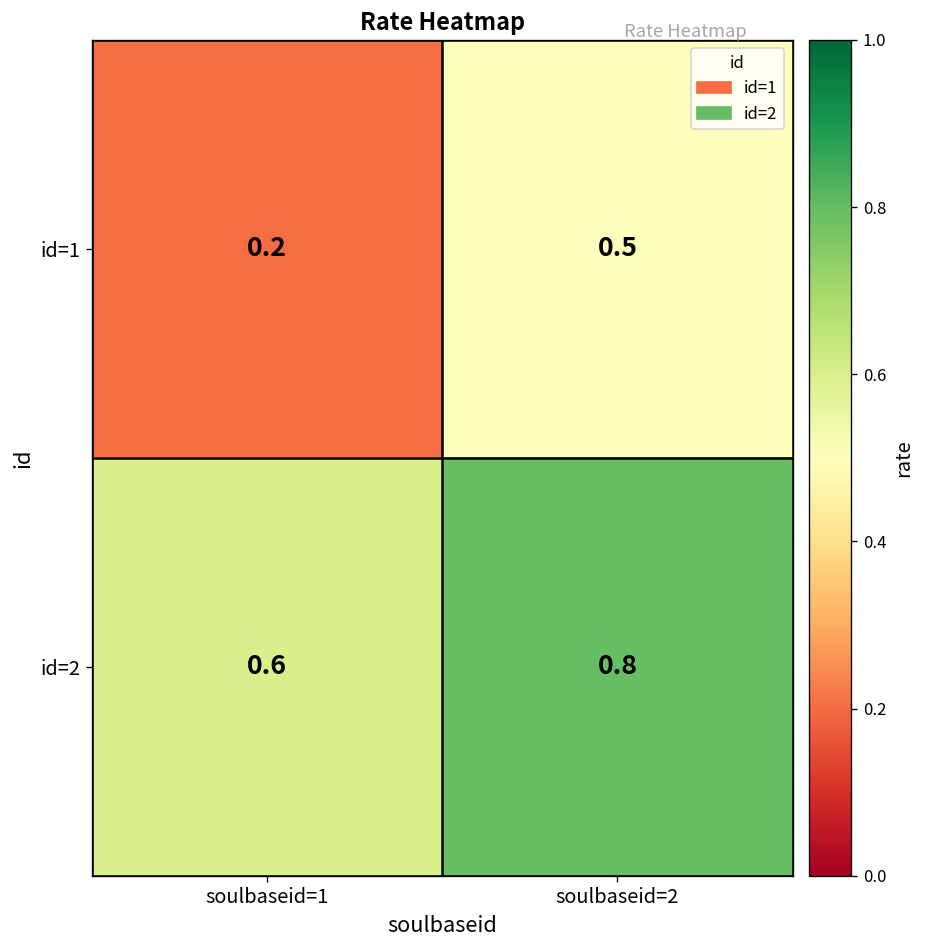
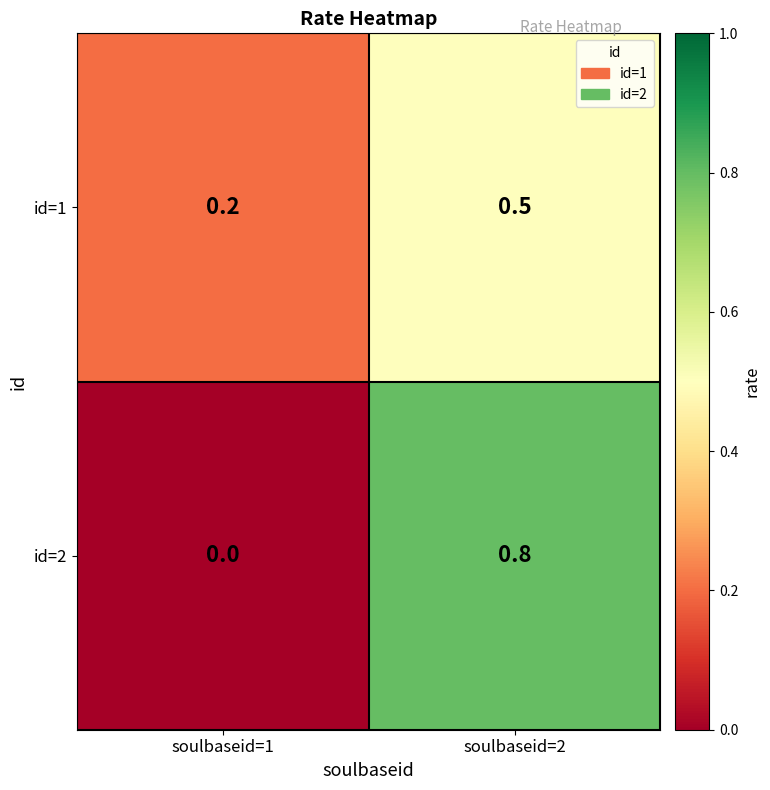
id=2, soulbaseid=1: 0.6 -> 0.0
